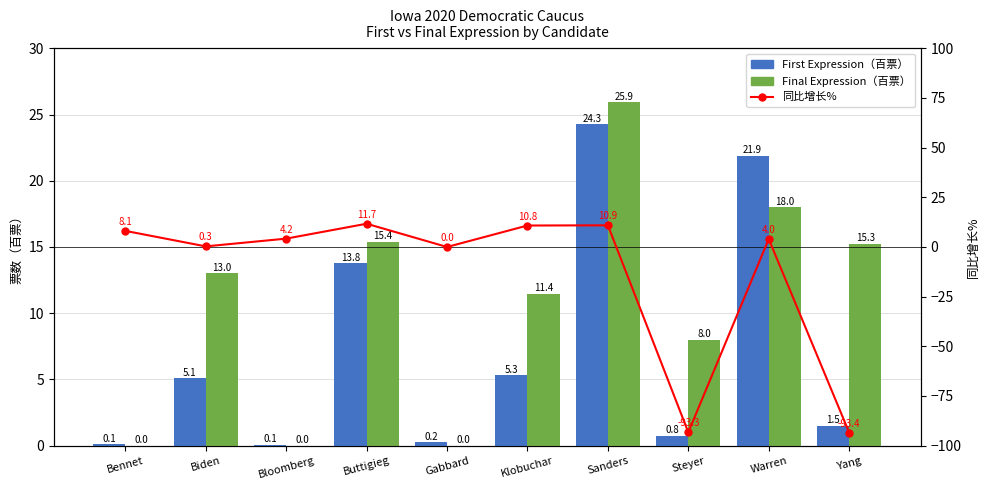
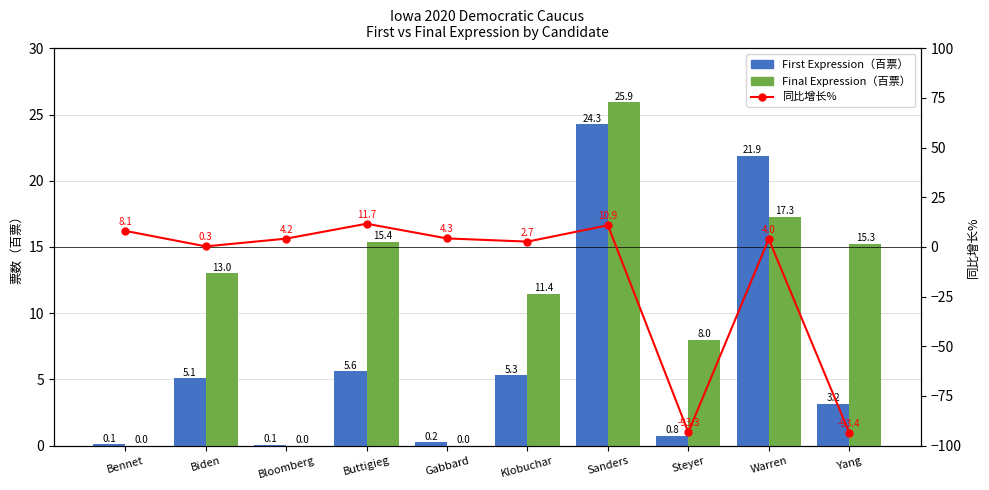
First Expression（百票）, Buttigieg: 13.8 -> 5.6
Final Expression（百票）, Warren: 18.0 -> 17.3
First Expression（百票）, Yang: 1.5 -> 3.2
同比增长%, Gabbard: 0.0 -> 4.3
同比增长%, Klobuchar: 10.8 -> 2.7
